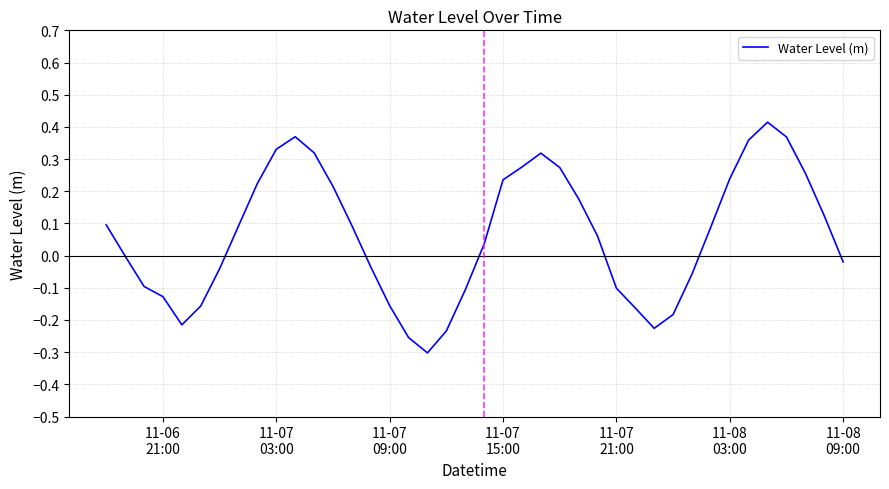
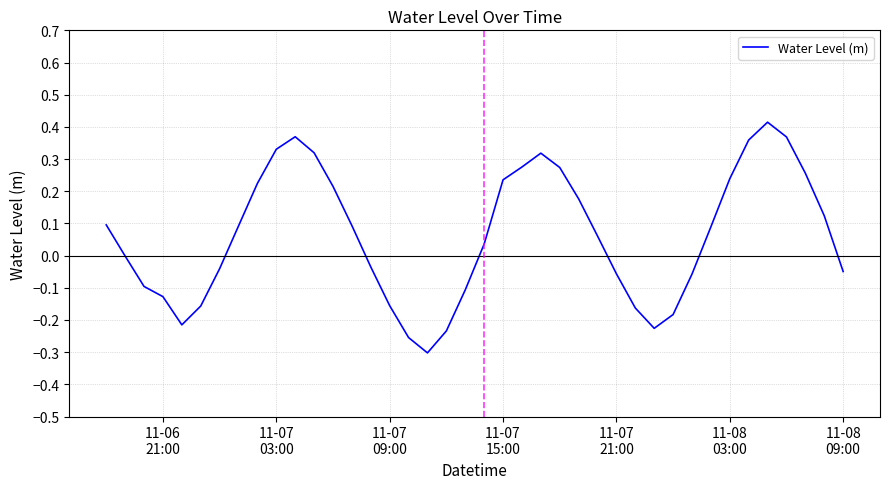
11-07 21:00: -0.10 -> -0.06
11-08 09:00: -0.02 -> -0.05
